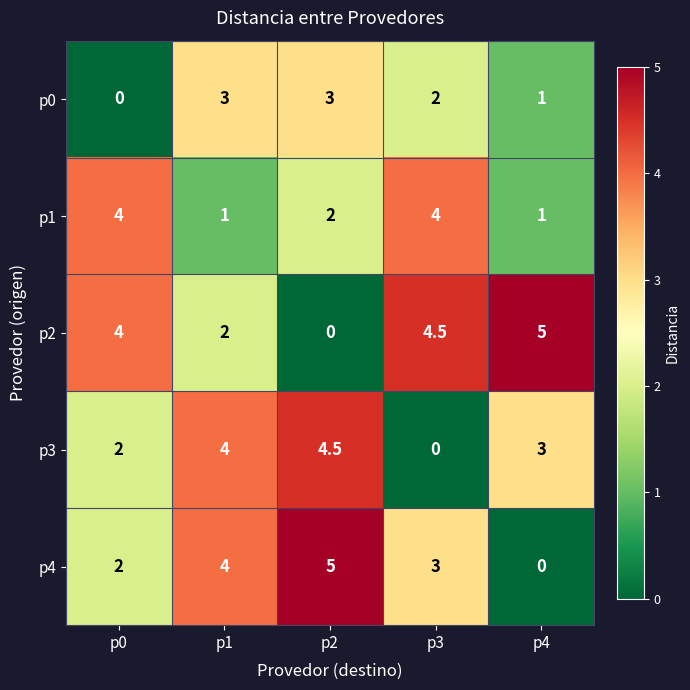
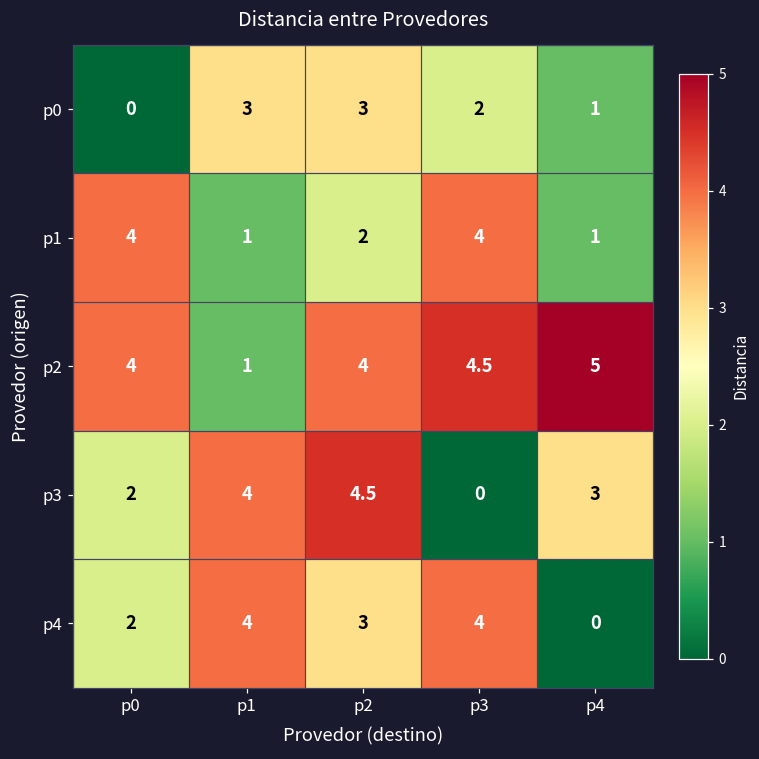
p2, p1: 2 -> 1
p2, p2: 0 -> 4
p4, p2: 5 -> 3
p4, p3: 3 -> 4
